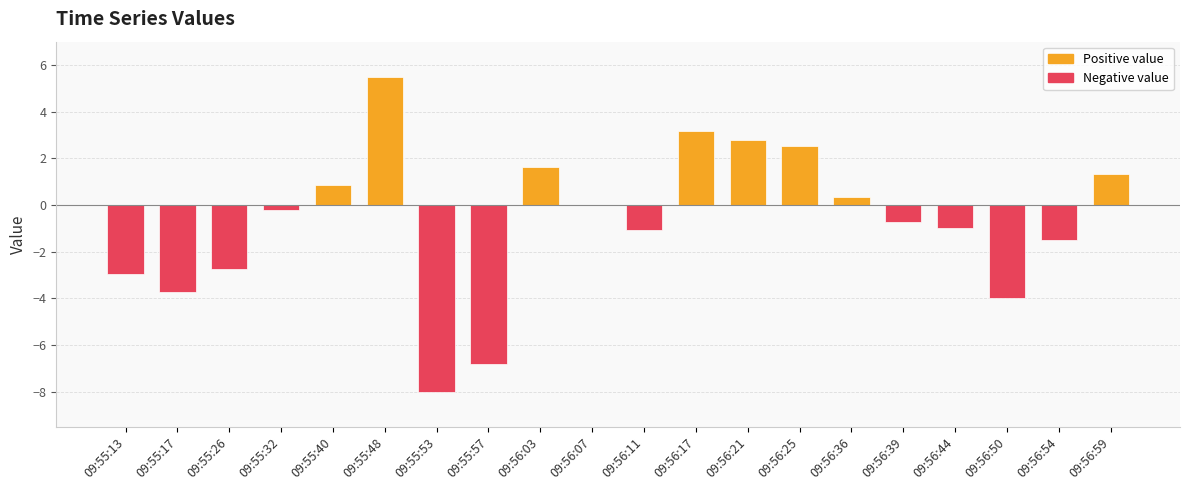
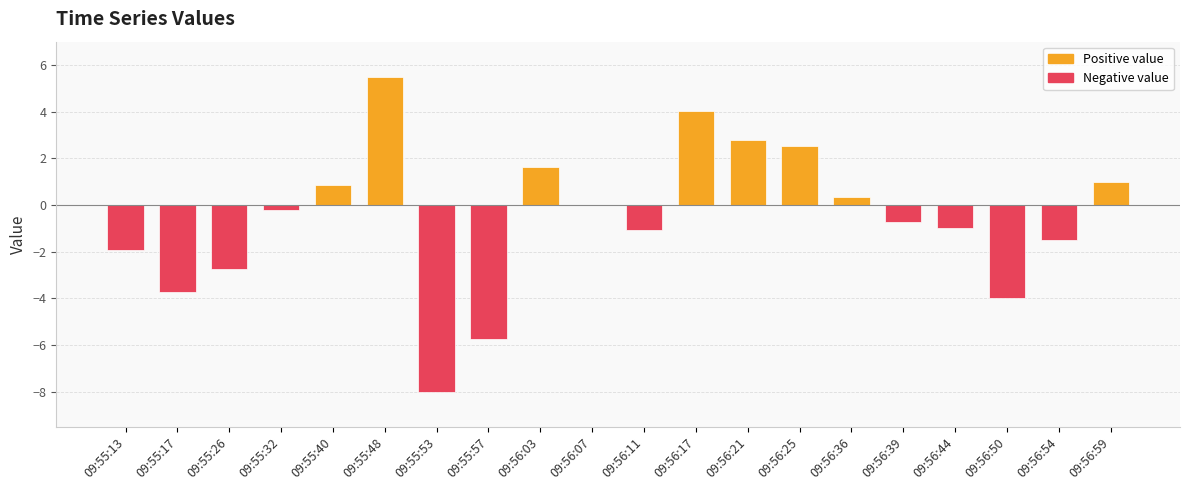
Negative value, 09:55:13: -2.9 -> -1.9
Negative value, 09:55:57: -6.8 -> -5.7
Positive value, 09:56:17: 3.2 -> 4.0
Positive value, 09:56:59: 1.4 -> 1.0
